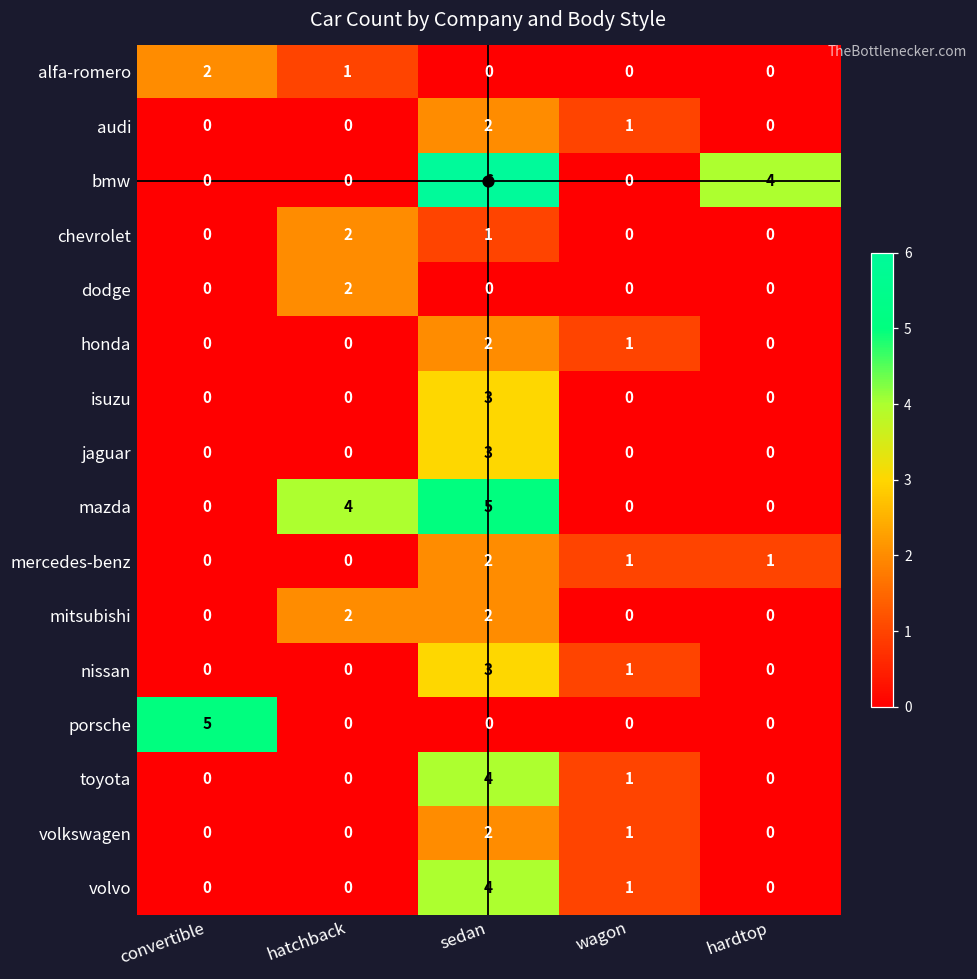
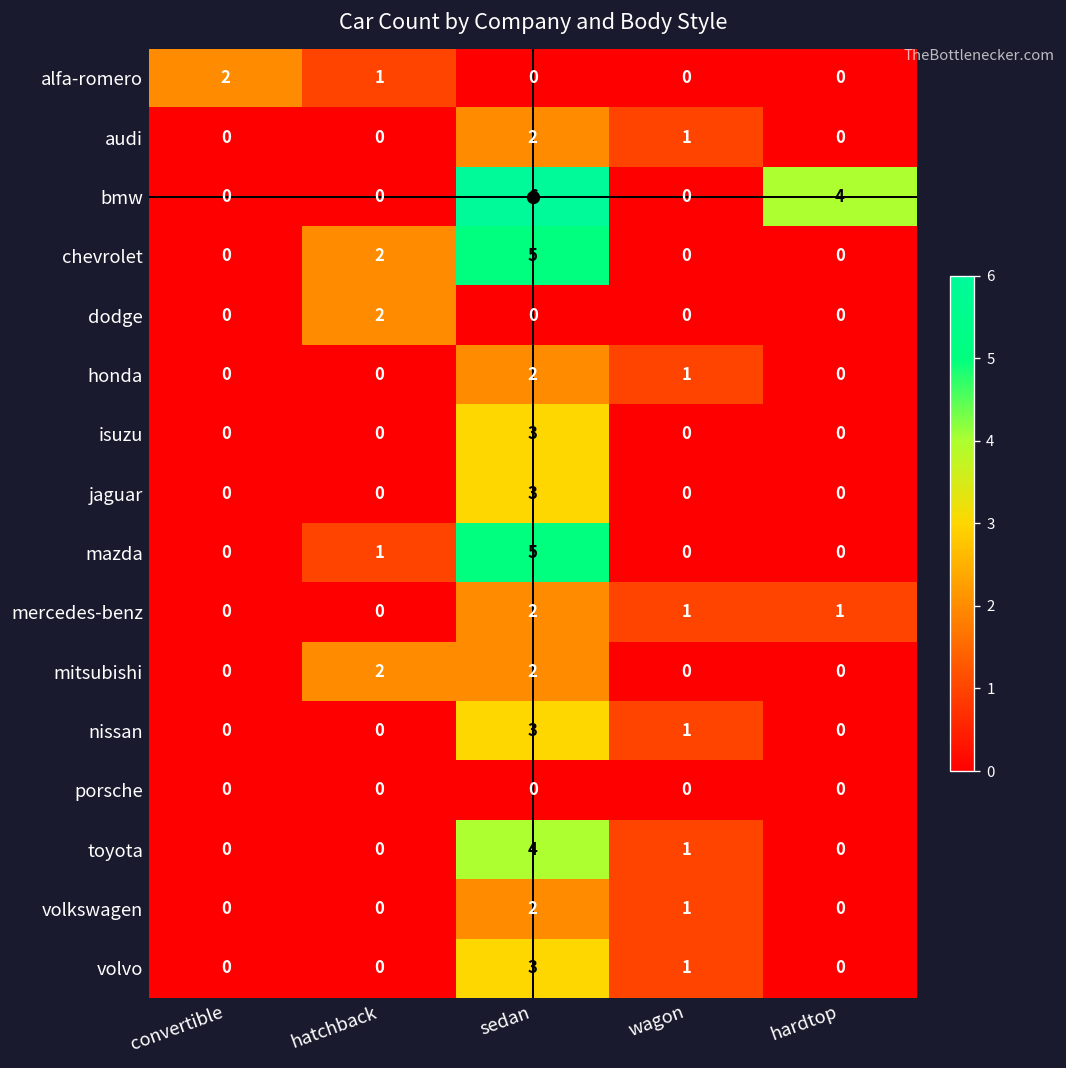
chevrolet, sedan: 1 -> 5
mazda, hatchback: 4 -> 1
porsche, convertible: 5 -> 0
volvo, sedan: 4 -> 3
